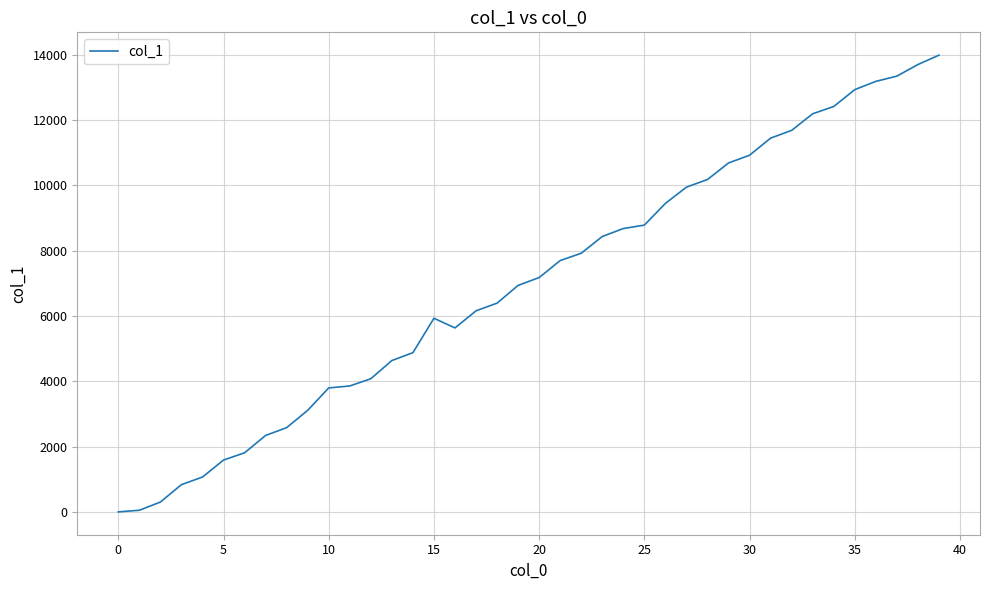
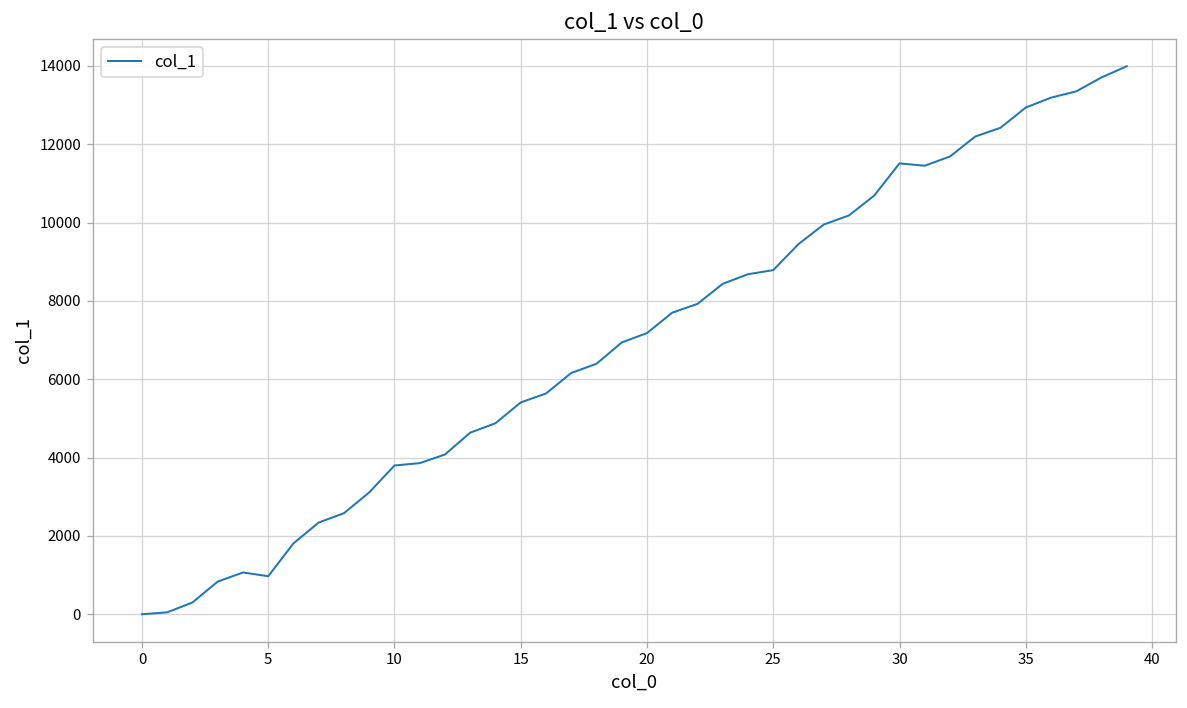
5: 1600 -> 1000
15: 5900 -> 5400
30: 10900 -> 11500
